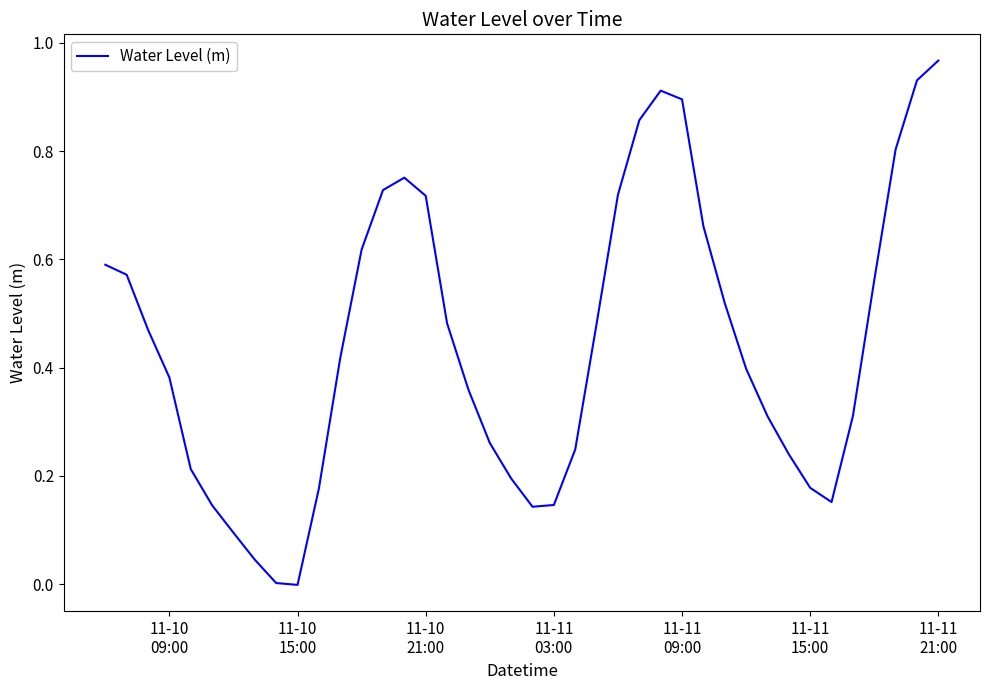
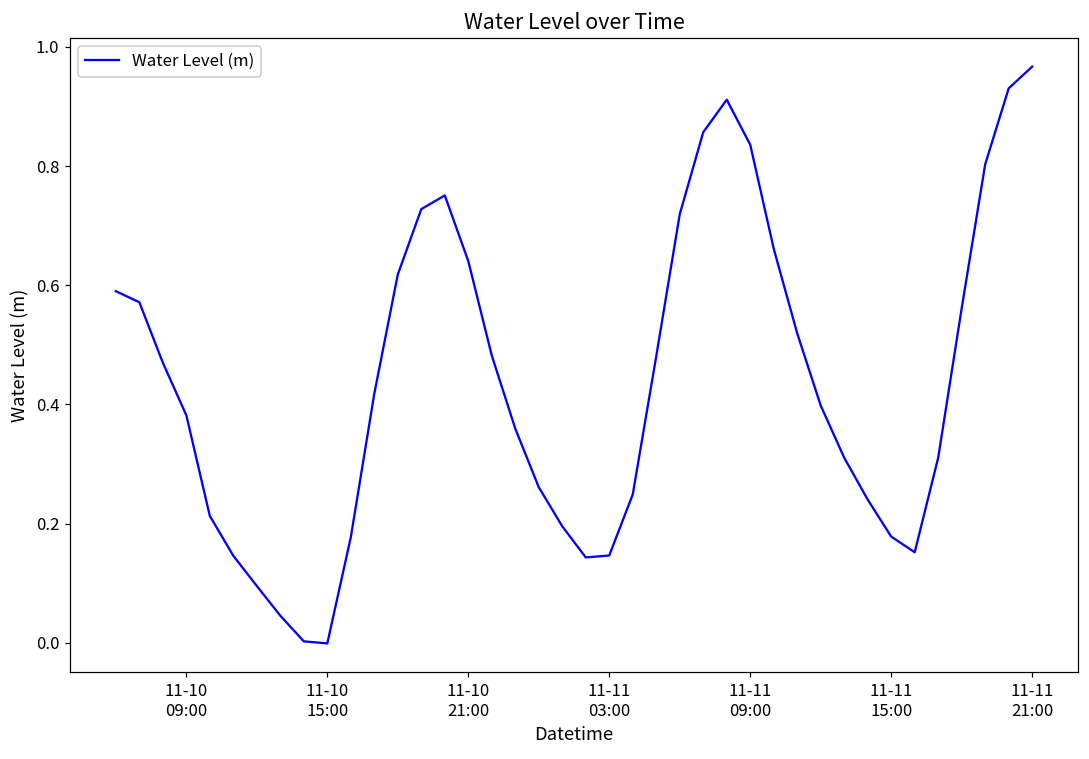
11-10 21:00: 0.72 -> 0.64
11-11 09:00: 0.90 -> 0.84
